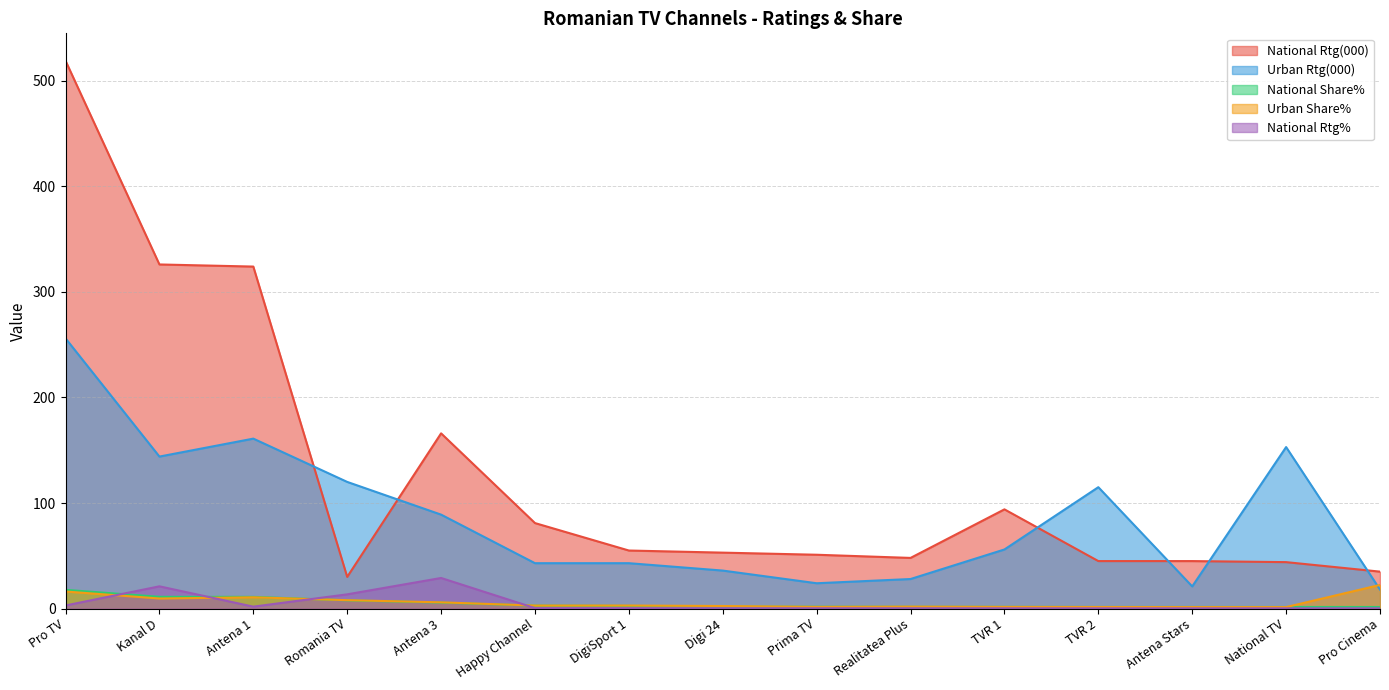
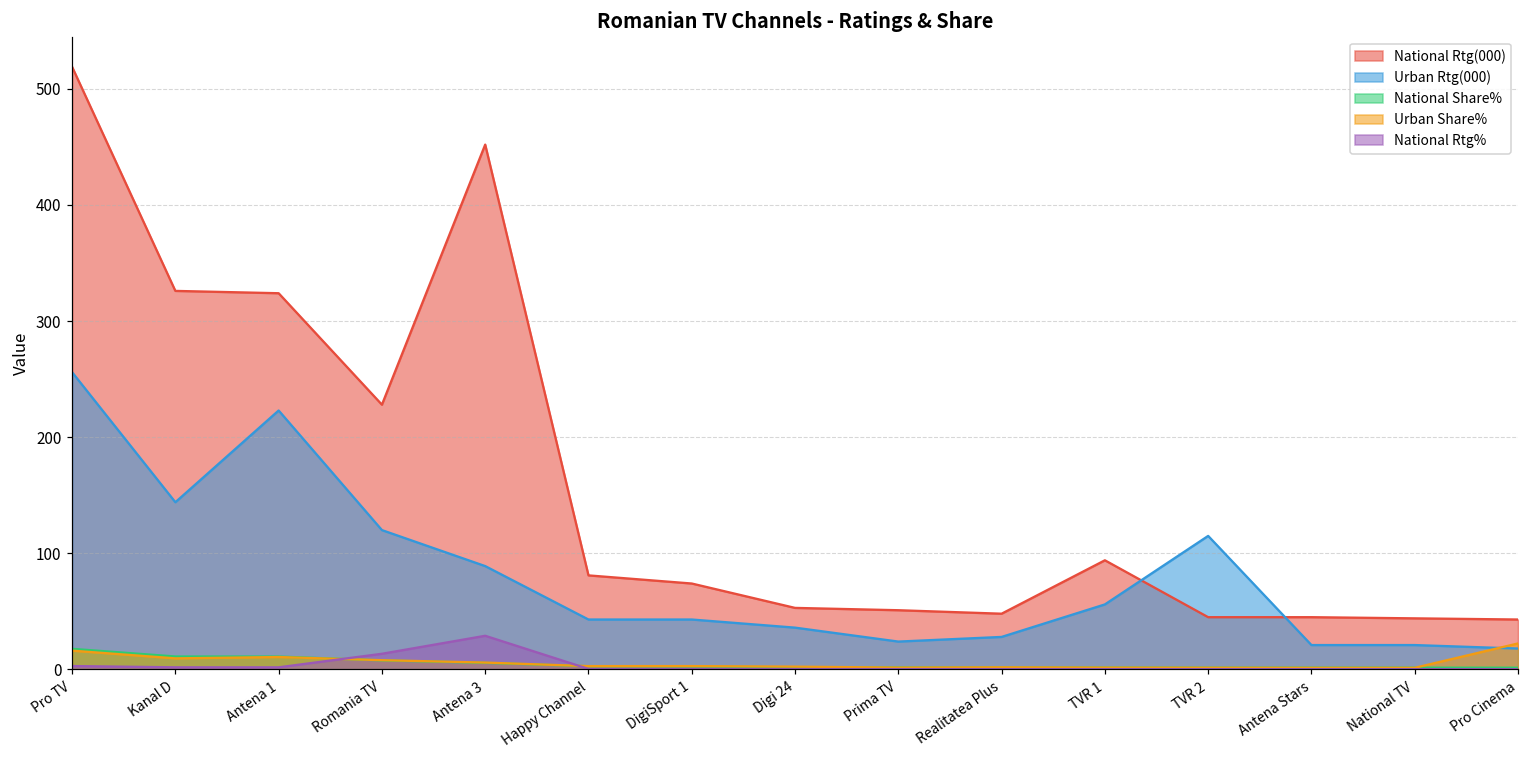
National Rtg%, Kanal D: 21 -> 2
Urban Rtg(000), Antena 1: 161 -> 223
National Rtg(000), Romania TV: 30 -> 228
National Rtg(000), Antena 3: 166 -> 452
National Rtg(000), DigiSport 1: 55 -> 74
Urban Rtg(000), National TV: 153 -> 21
National Rtg(000), Pro Cinema: 35 -> 43
